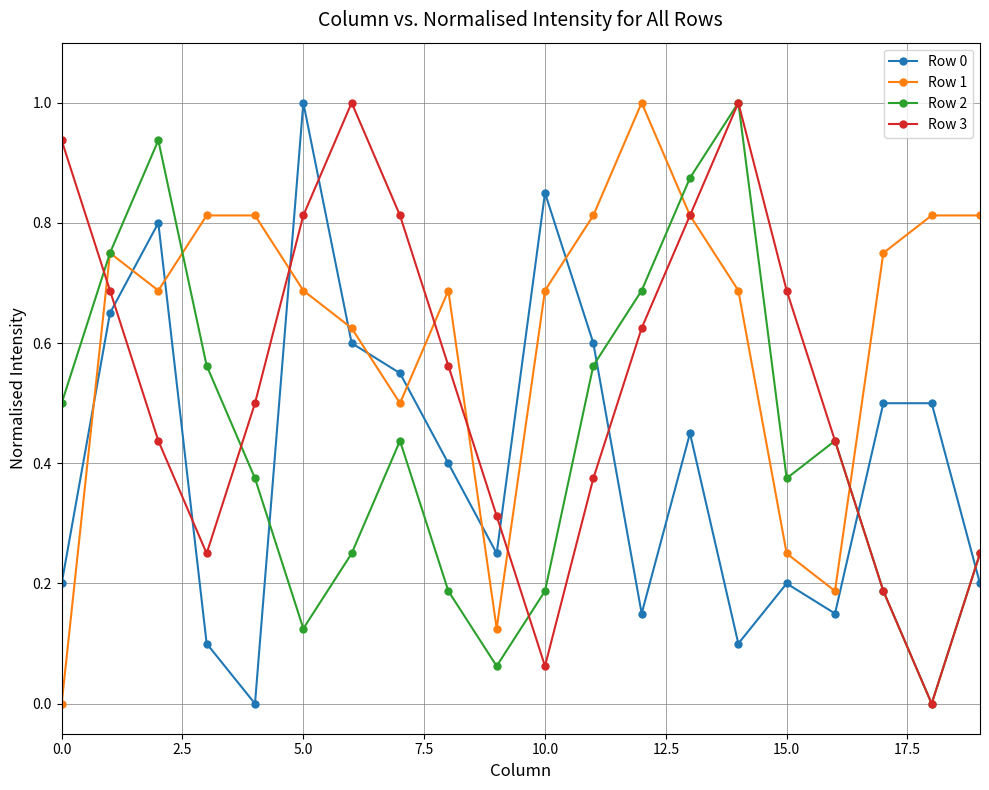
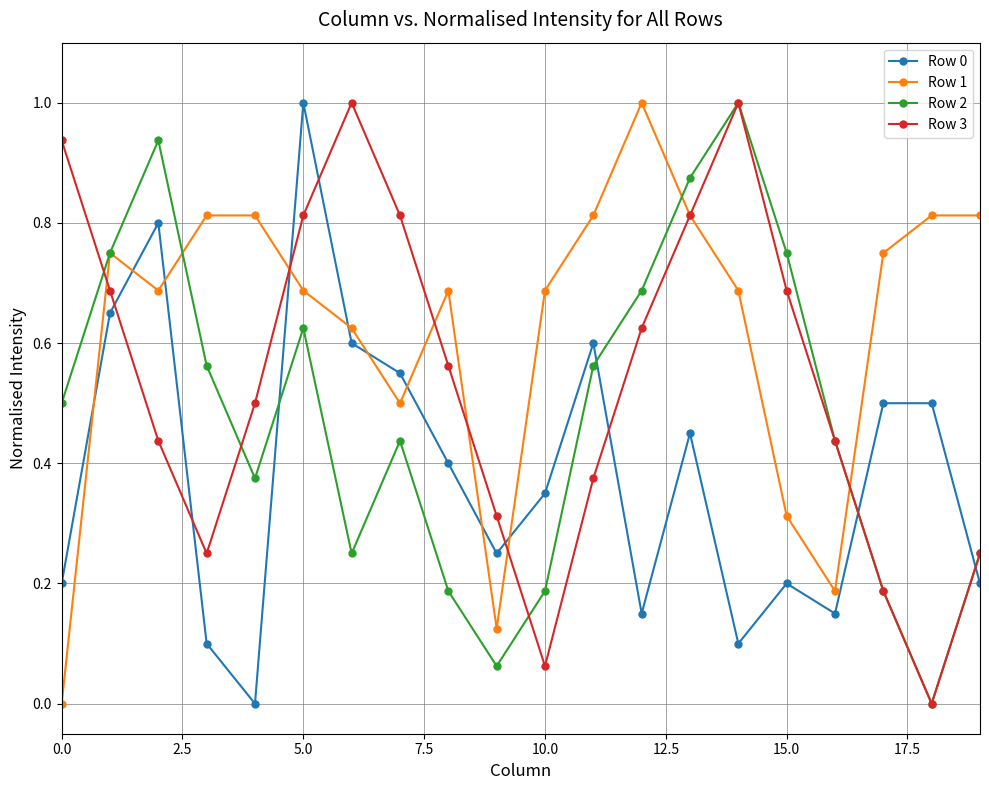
Row 2, 5.0: 0.13 -> 0.63
Row 0, 10.0: 0.85 -> 0.35
Row 1, 15.0: 0.25 -> 0.31
Row 2, 15.0: 0.38 -> 0.75
